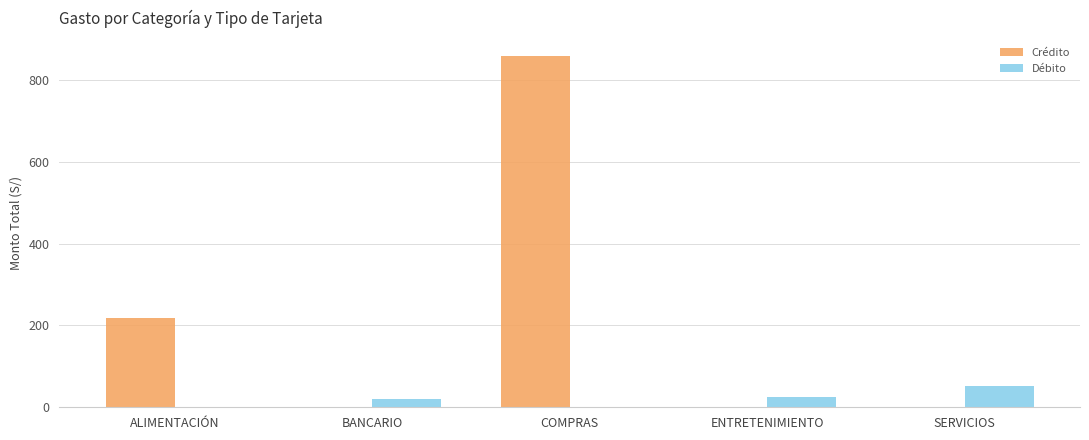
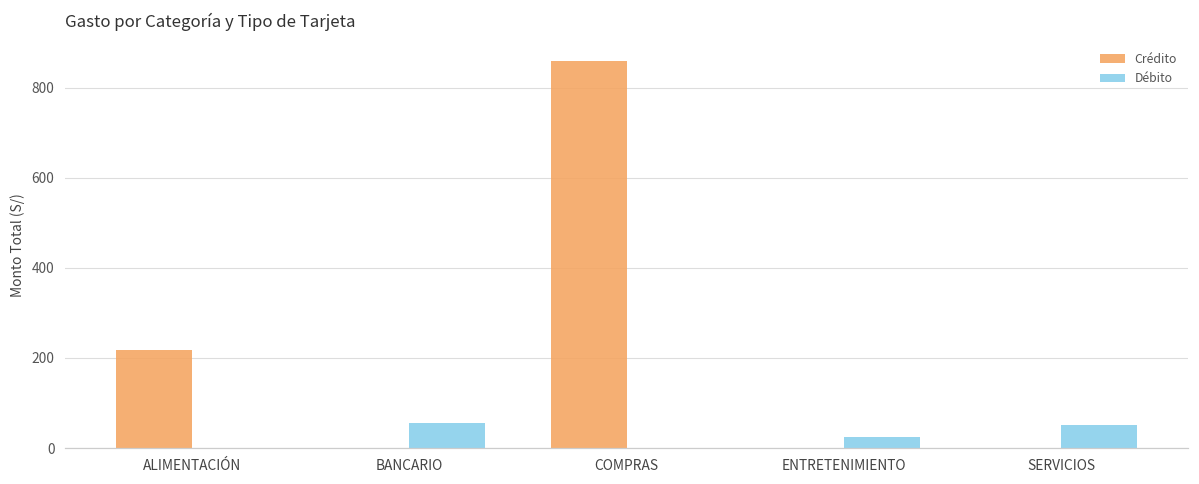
Débito, BANCARIO: 20 -> 60
